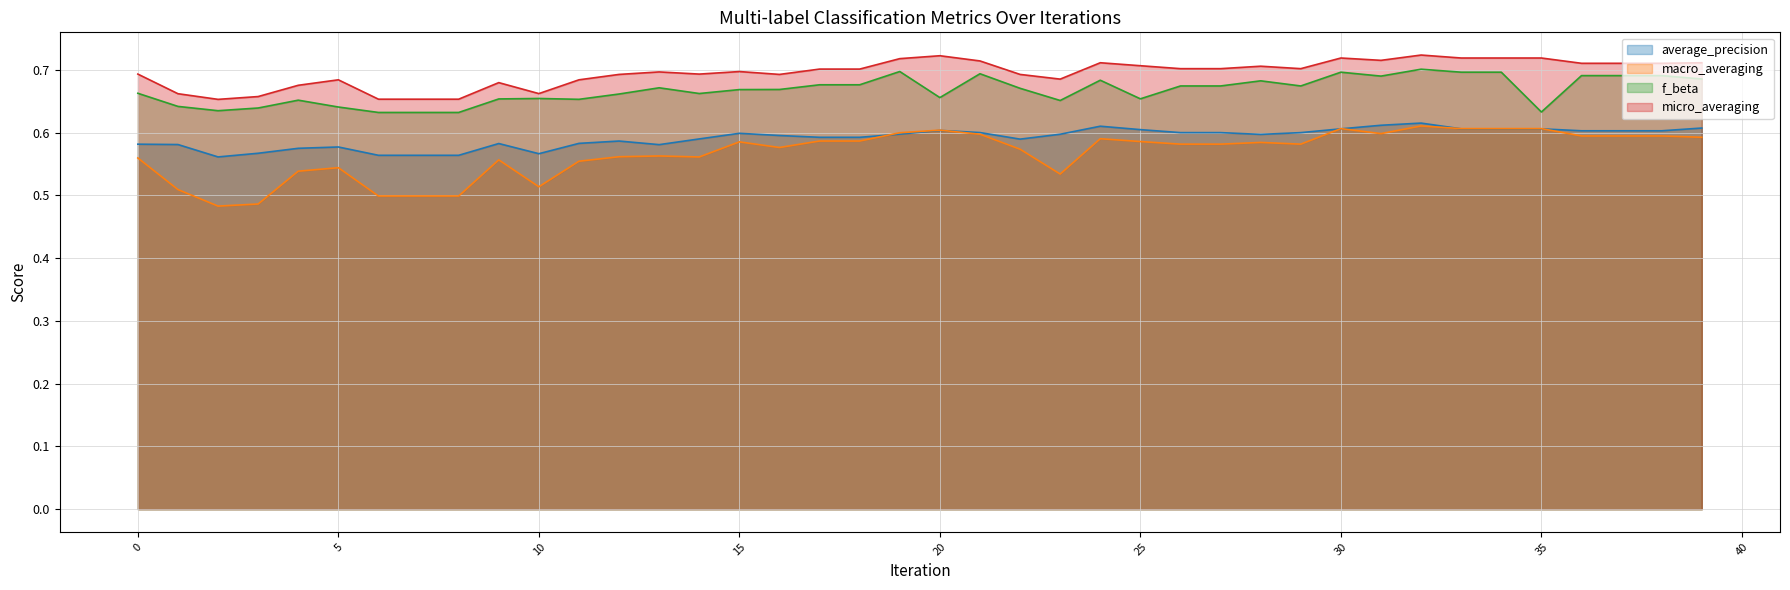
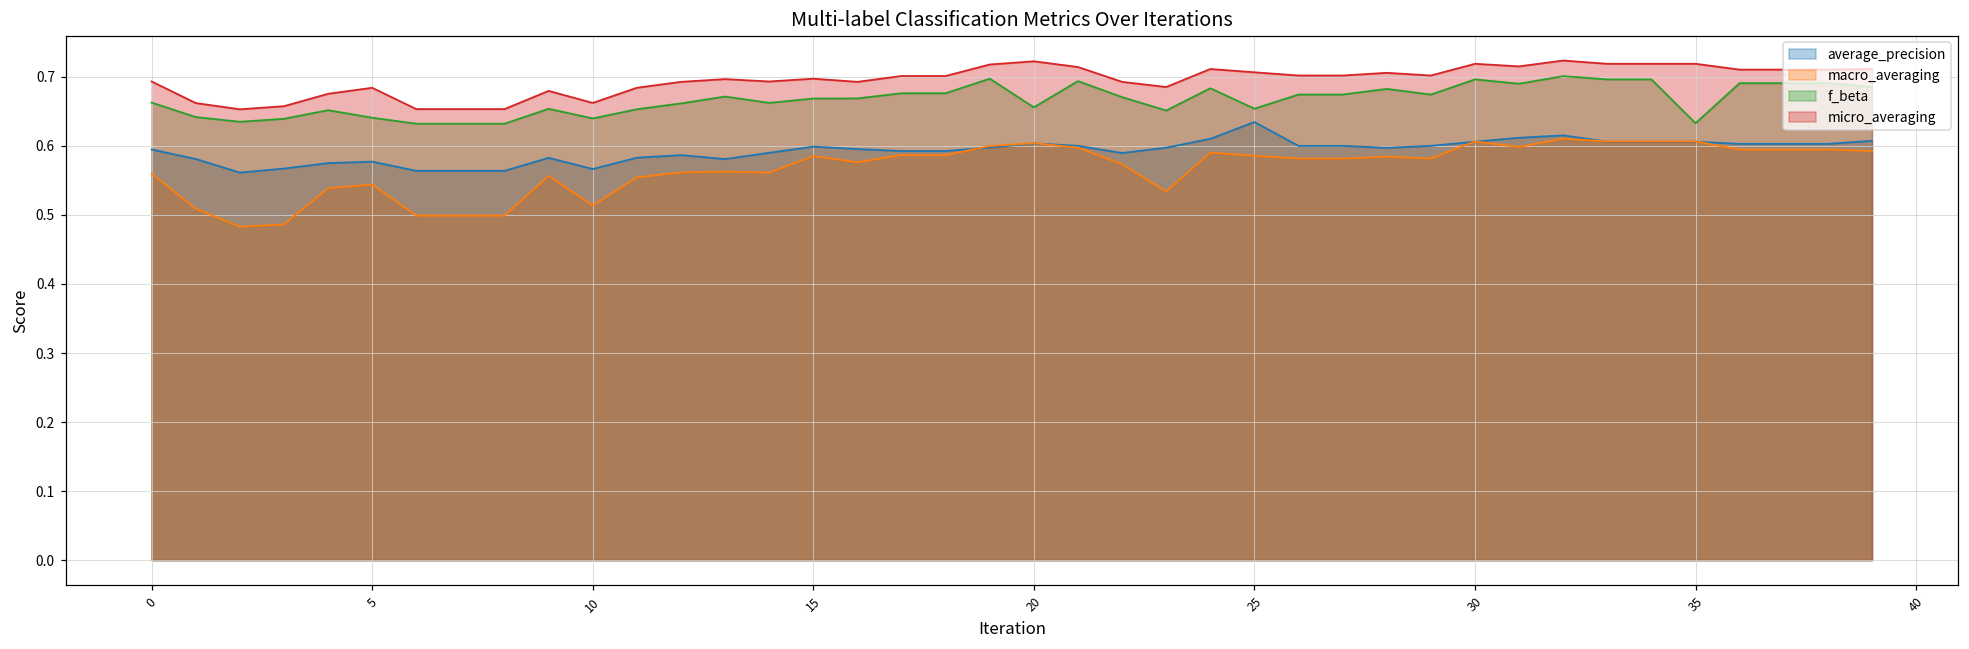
average_precision, 0: 0.58 -> 0.59
f_beta, 10: 0.65 -> 0.64
average_precision, 25: 0.60 -> 0.63
